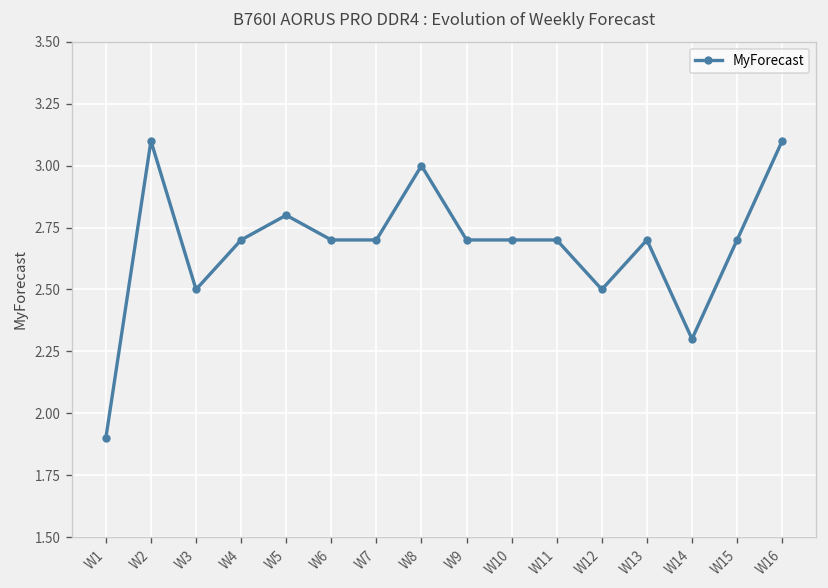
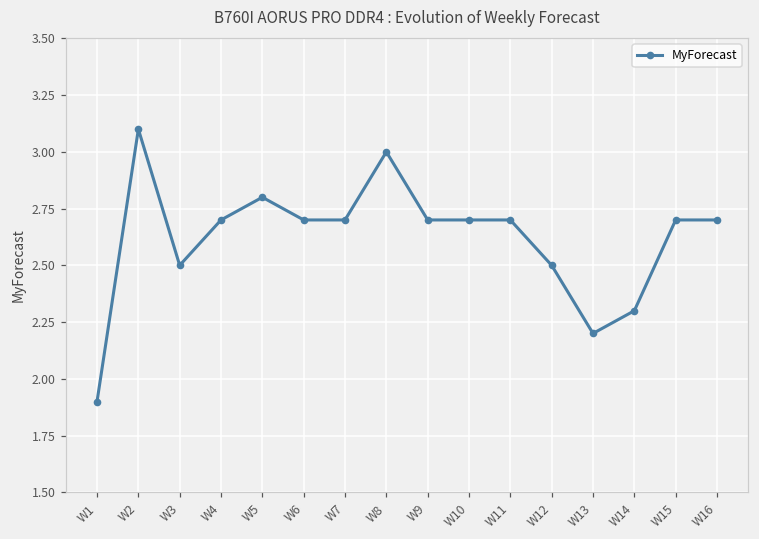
W13: 2.7 -> 2.2
W16: 3.1 -> 2.7
